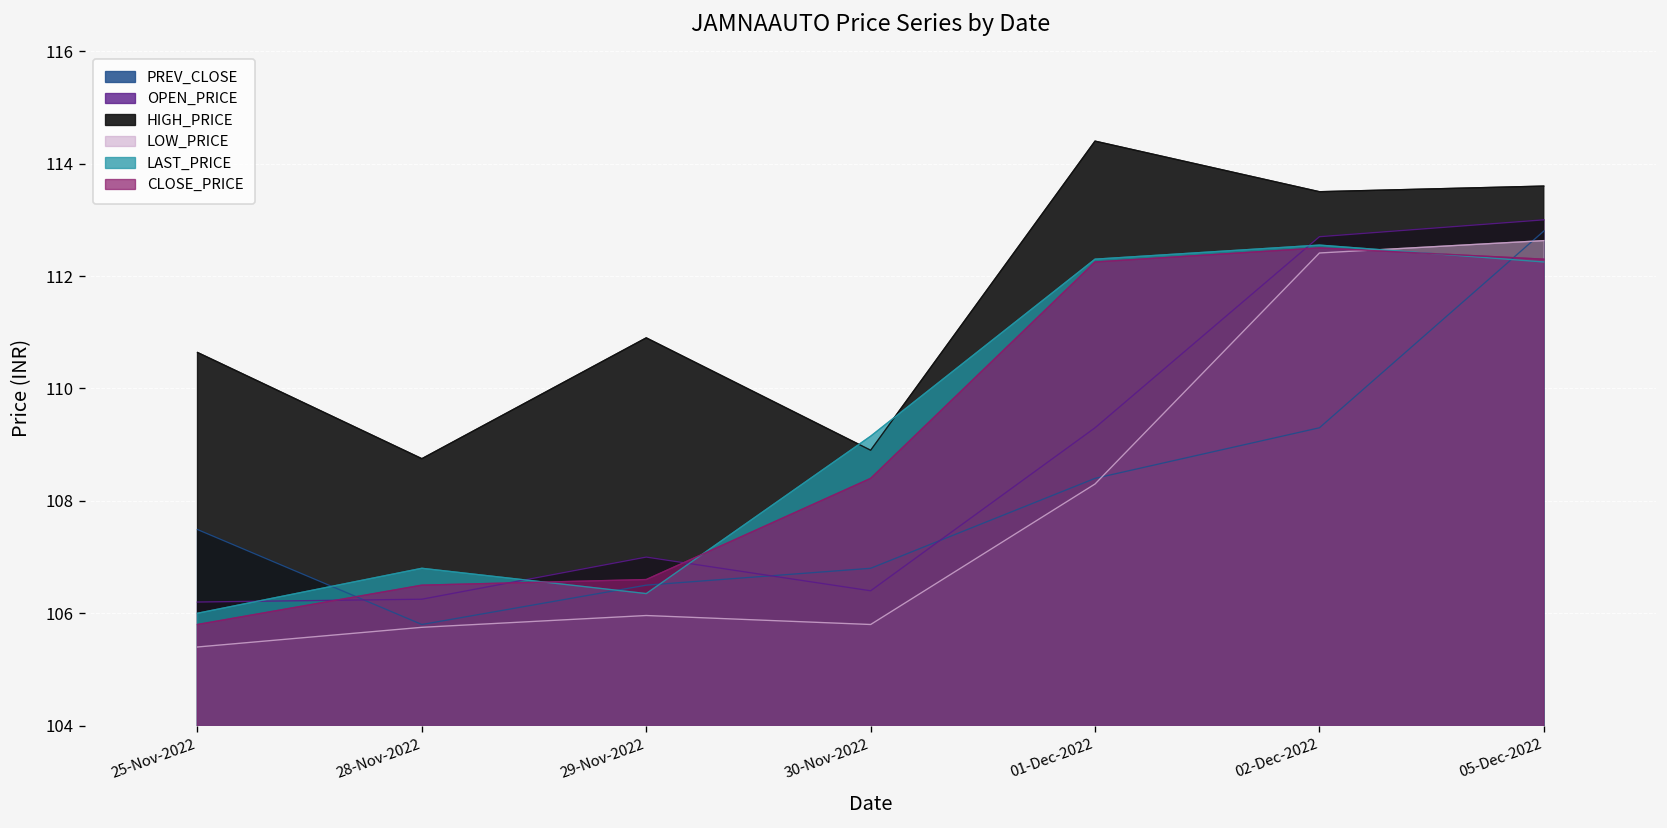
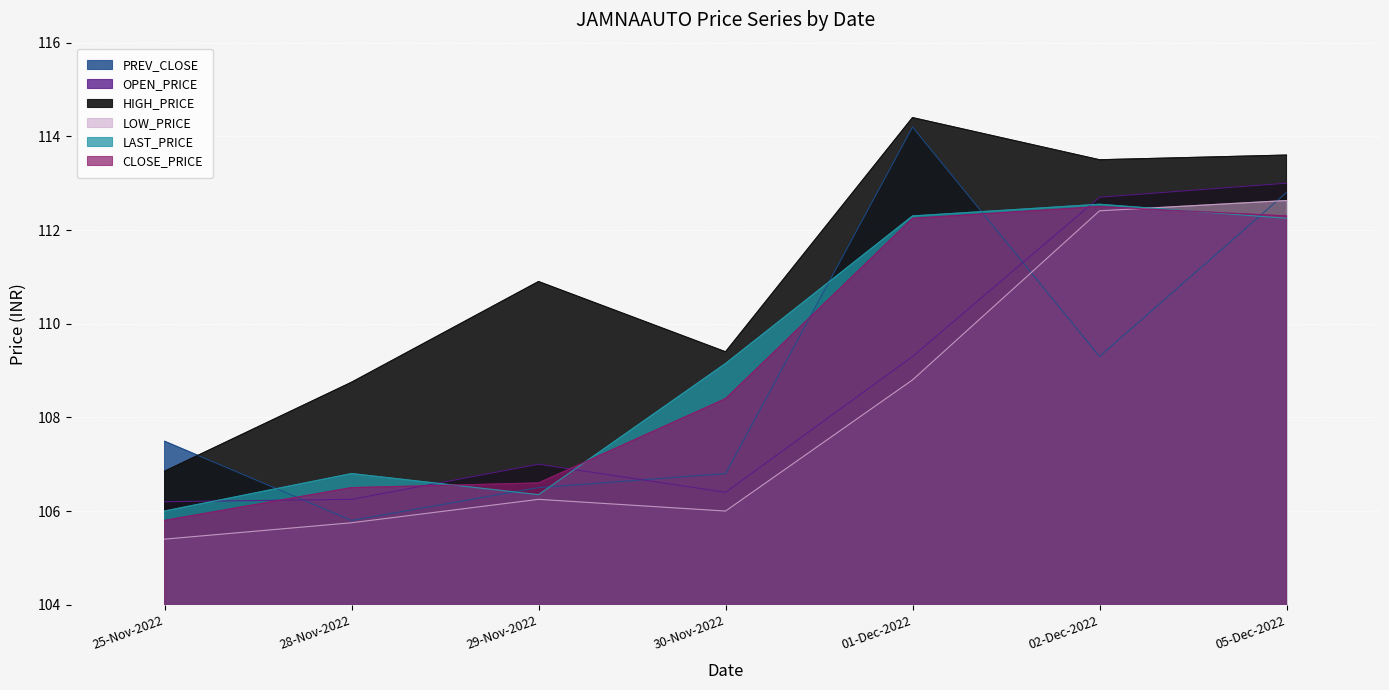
HIGH_PRICE, 25-Nov-2022: 110.6 -> 106.9
LOW_PRICE, 29-Nov-2022: 106.0 -> 106.3
HIGH_PRICE, 30-Nov-2022: 108.9 -> 109.4
LOW_PRICE, 30-Nov-2022: 105.8 -> 106.0
PREV_CLOSE, 01-Dec-2022: 108.4 -> 114.2
LOW_PRICE, 01-Dec-2022: 108.3 -> 108.8
